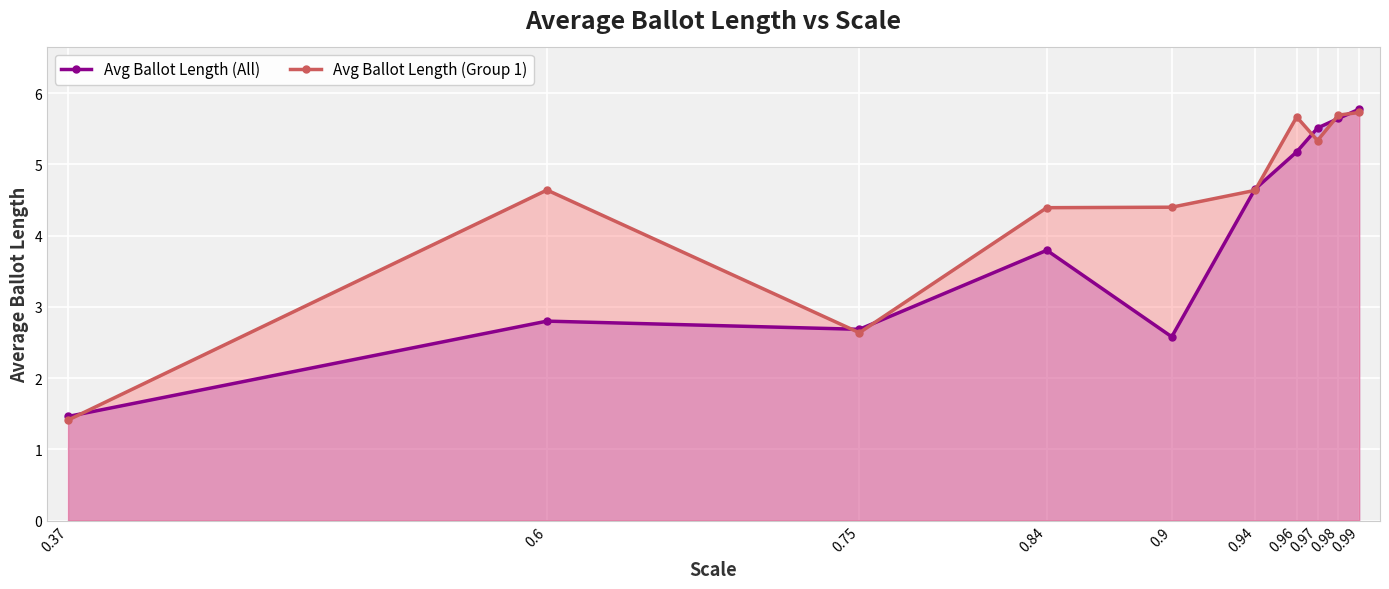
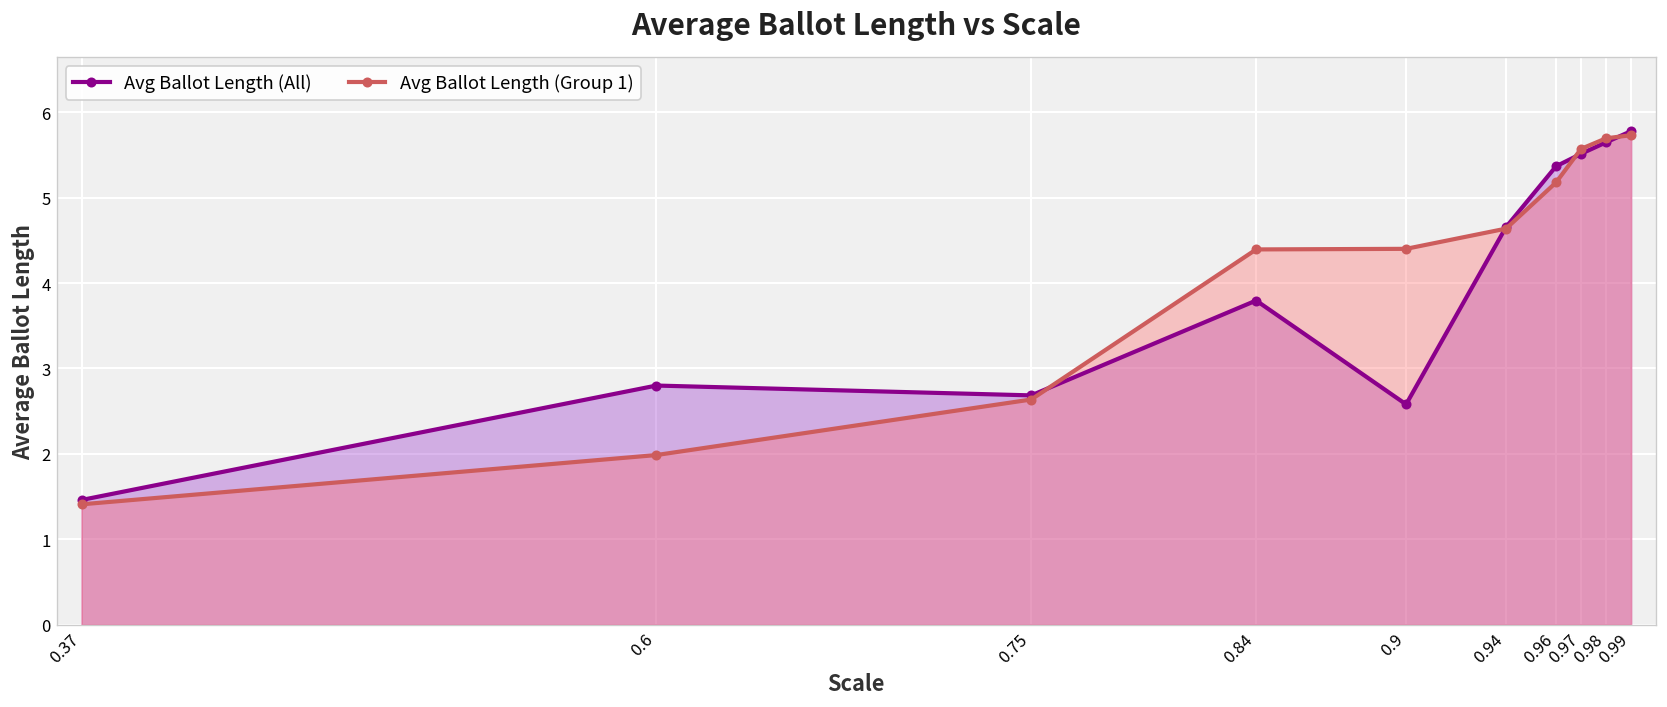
Avg Ballot Length (Group 1), 0.6: 4.6 -> 2.0
Avg Ballot Length (All), 0.96: 5.2 -> 5.4
Avg Ballot Length (Group 1), 0.96: 5.7 -> 5.2
Avg Ballot Length (Group 1), 0.97: 5.3 -> 5.6
